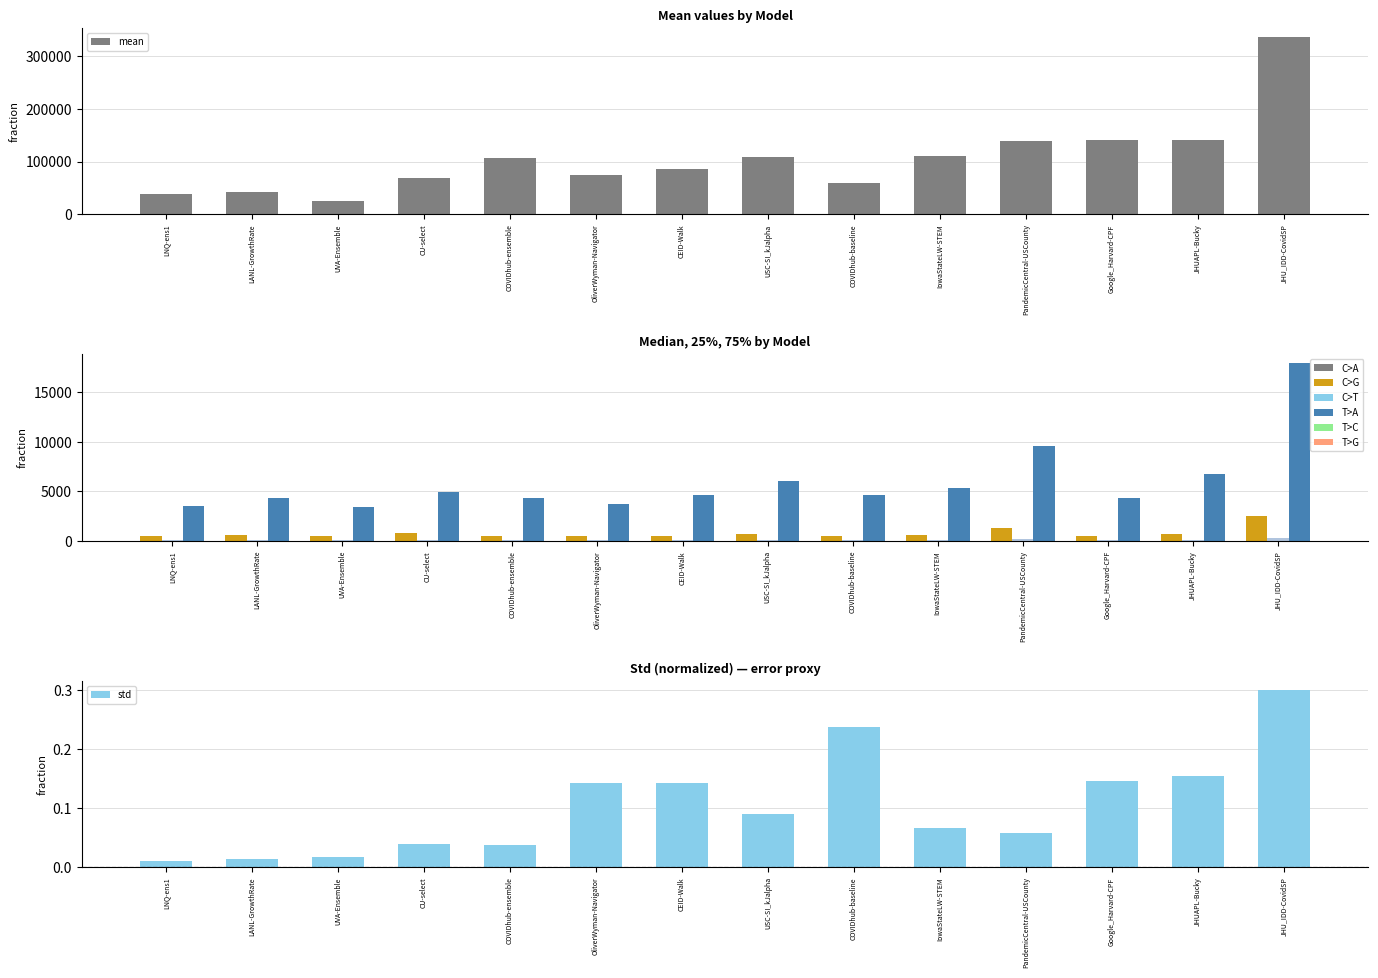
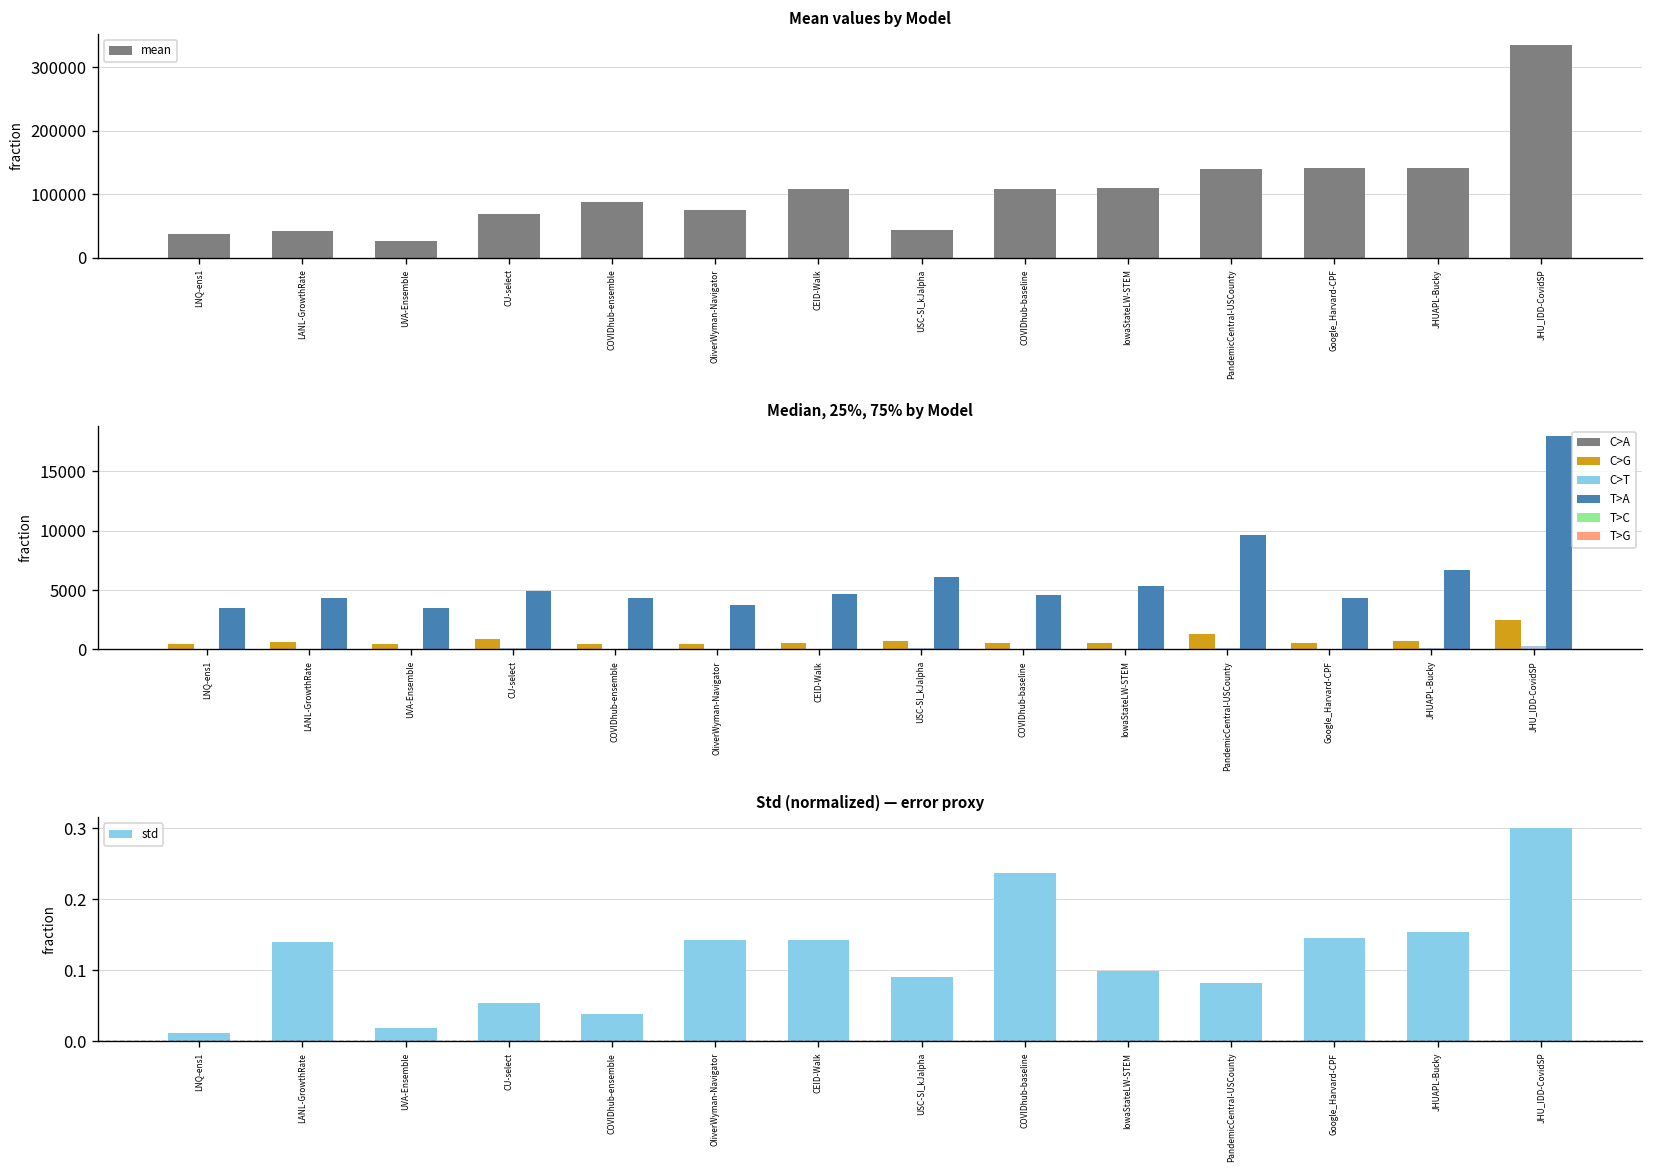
Mean values by Model, COVIDhub-ensemble: 110000 -> 90000
Mean values by Model, CEID-Walk: 90000 -> 110000
Mean values by Model, USC-SI_kJalpha: 110000 -> 40000
Mean values by Model, COVIDhub-baseline: 60000 -> 110000
Std (normalized) — error proxy, LANL-GrowthRate: 0.01 -> 0.14
Std (normalized) — error proxy, CU-select: 0.04 -> 0.05
Std (normalized) — error proxy, IowaStateLW-STEM: 0.07 -> 0.10
Std (normalized) — error proxy, PandemicCentral-USCounty: 0.06 -> 0.08
